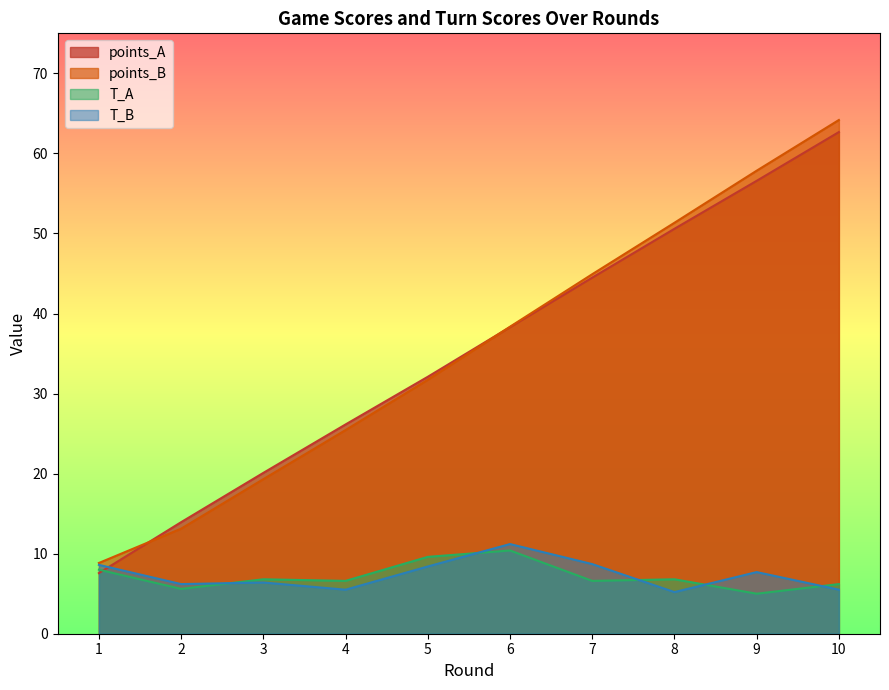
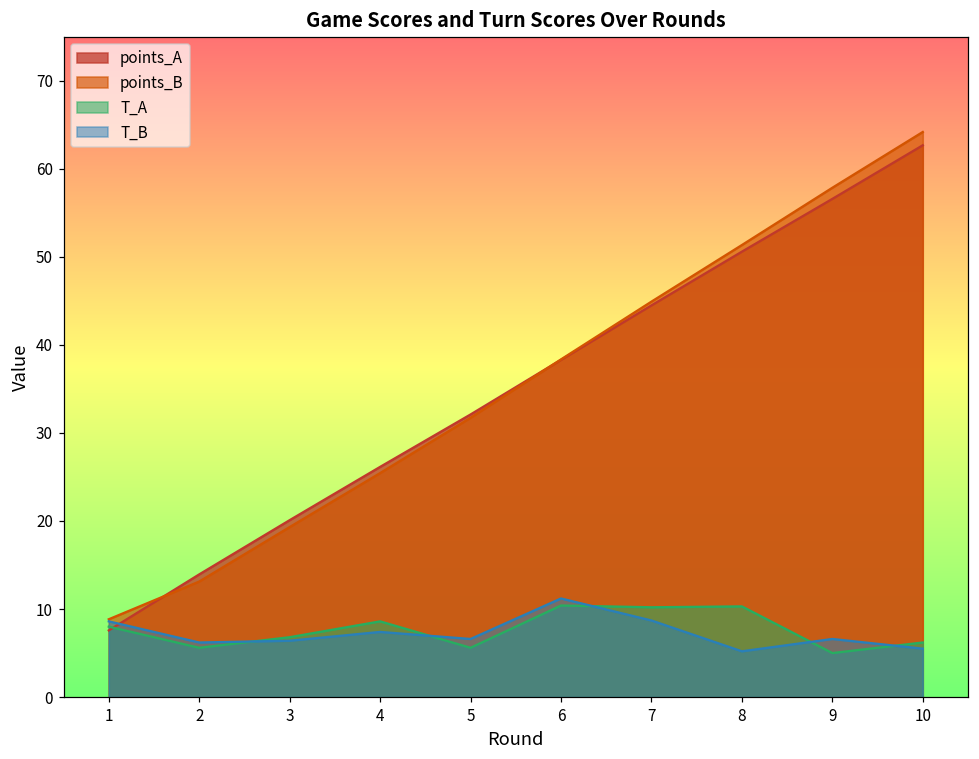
T_A, 4: 7 -> 9
T_B, 4: 6 -> 7
T_A, 5: 10 -> 6
T_B, 5: 8 -> 7
T_A, 7: 7 -> 10
T_A, 8: 7 -> 10
T_B, 9: 8 -> 7
